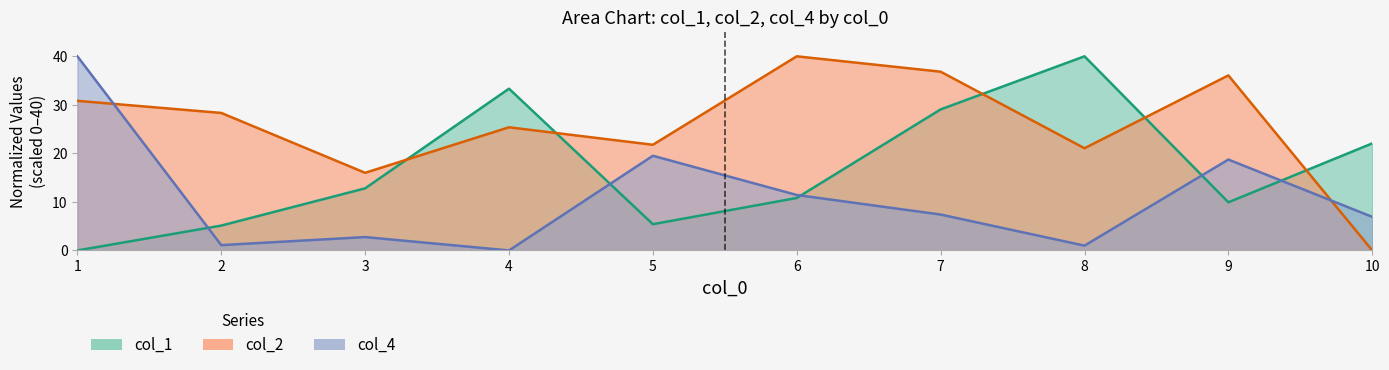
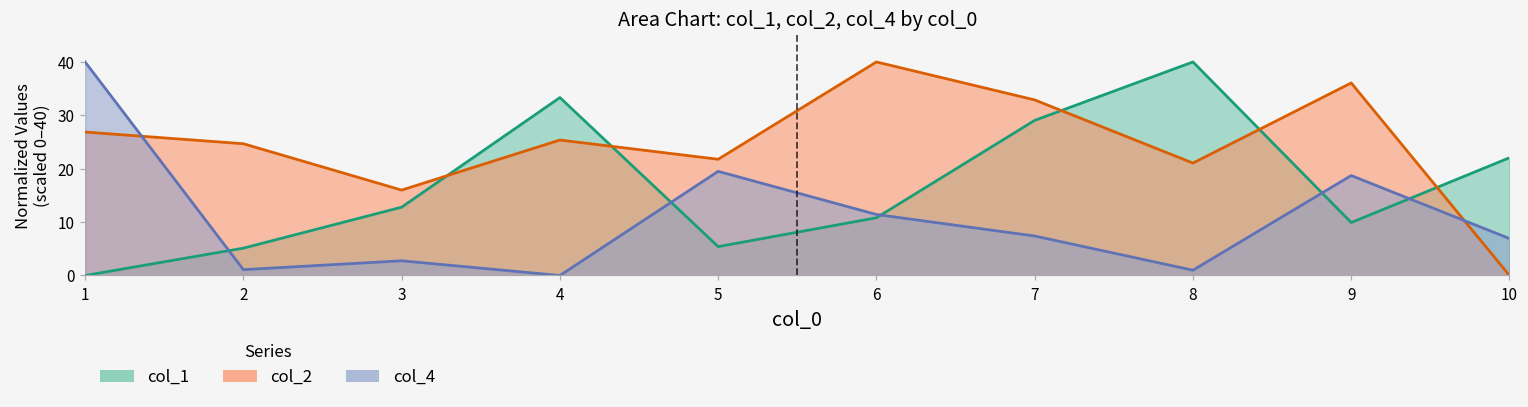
col_2, 1: 31 -> 27
col_2, 2: 28 -> 25
col_2, 7: 37 -> 33
